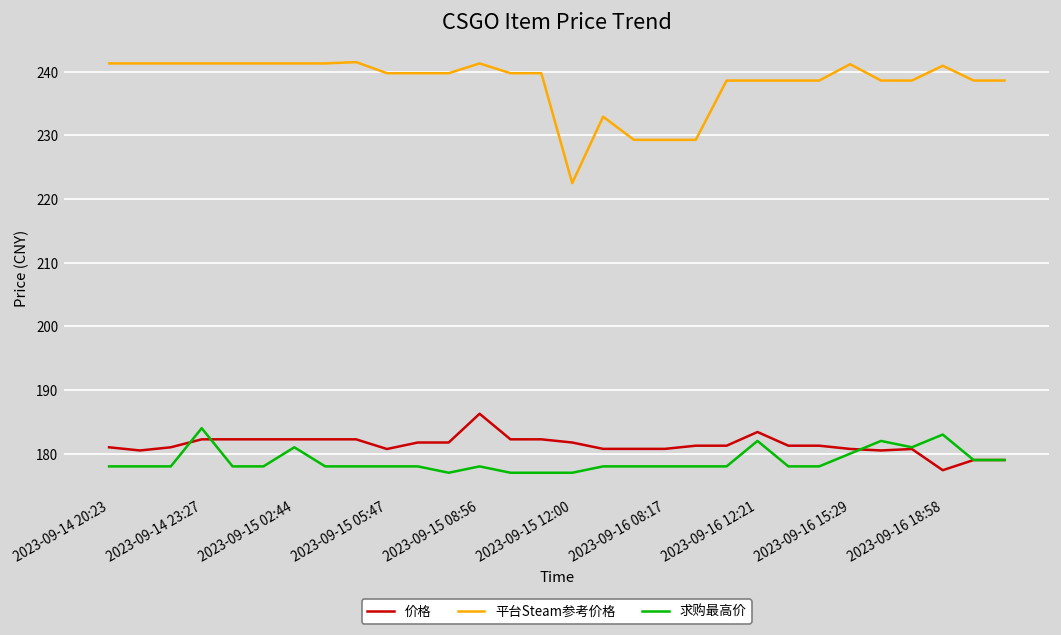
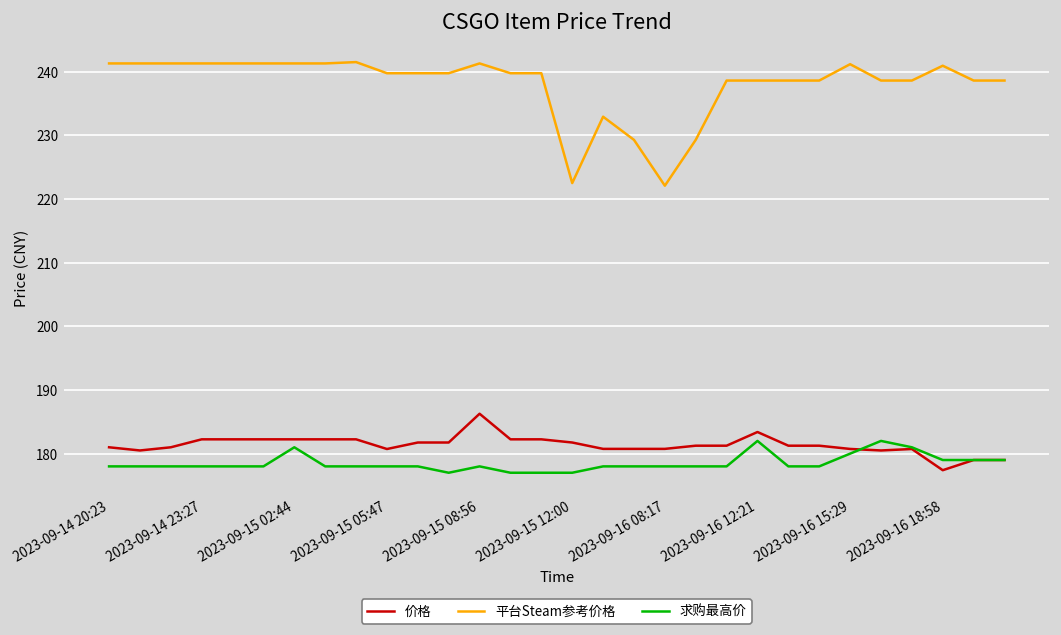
求购最高价, 2023-09-14 23:27: 184 -> 178
平台Steam参考价格, 2023-09-16 08:17: 229 -> 222
求购最高价, 2023-09-16 18:58: 183 -> 179
